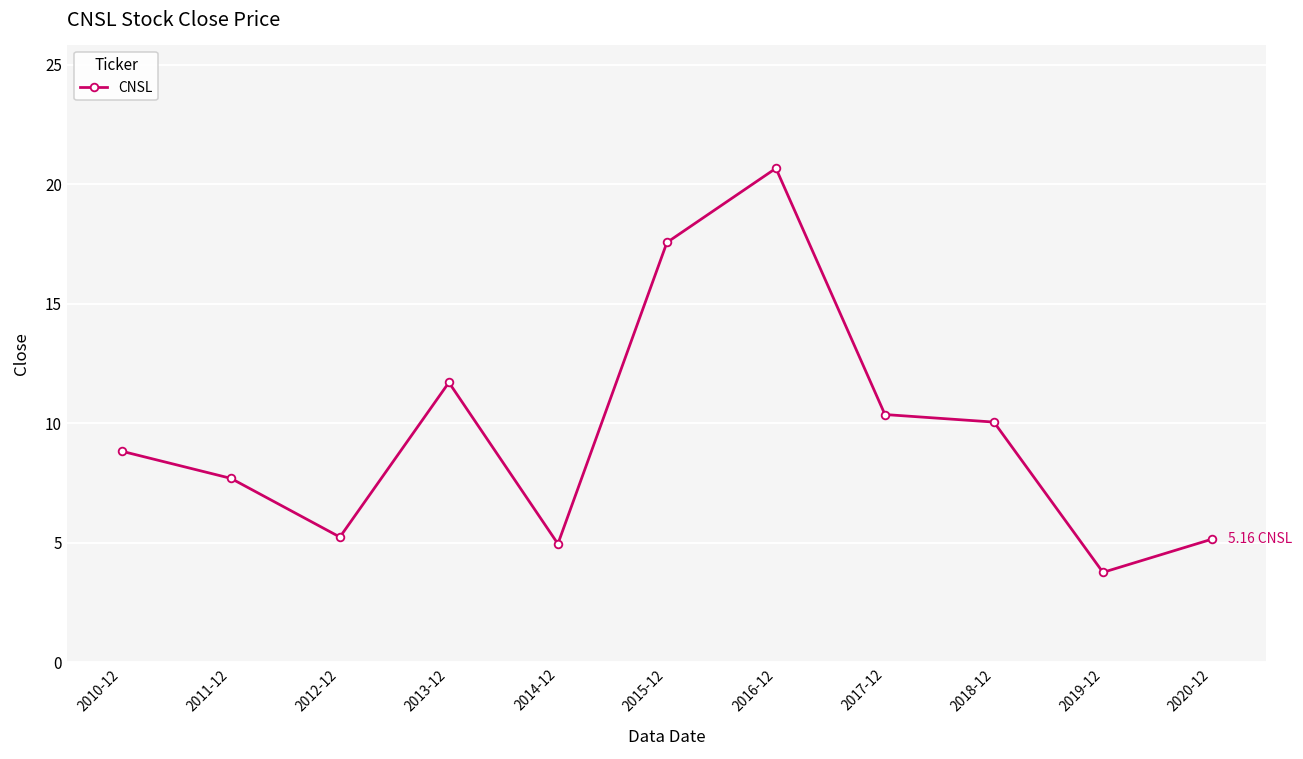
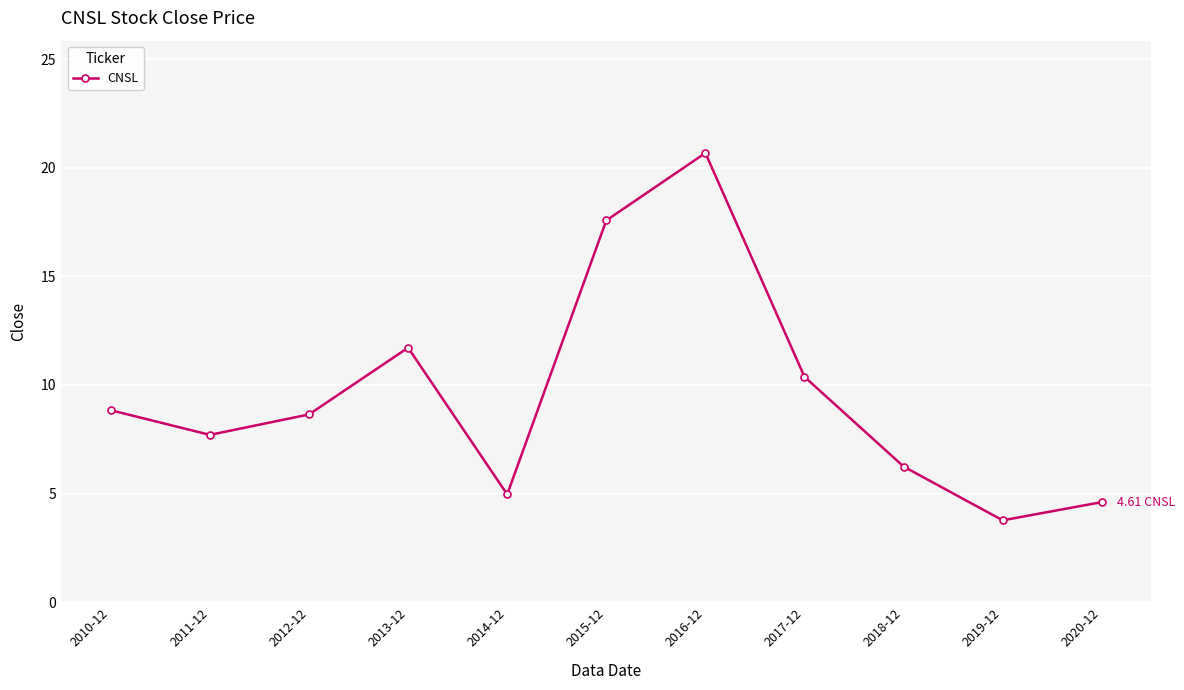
2012-12: 5.2 -> 8.6
2018-12: 10.1 -> 6.2
2020-12: 5.16 -> 4.61
